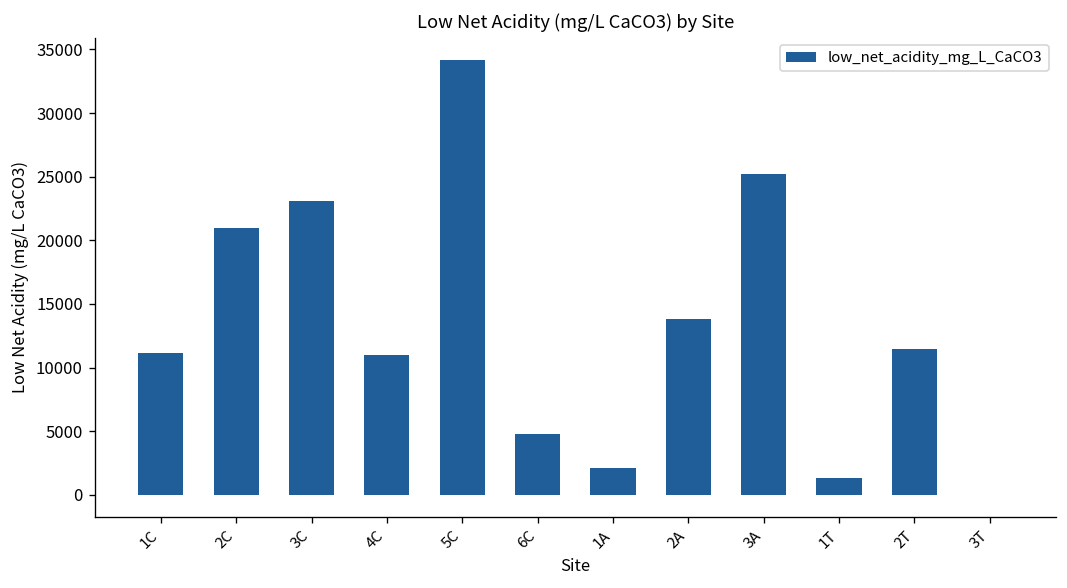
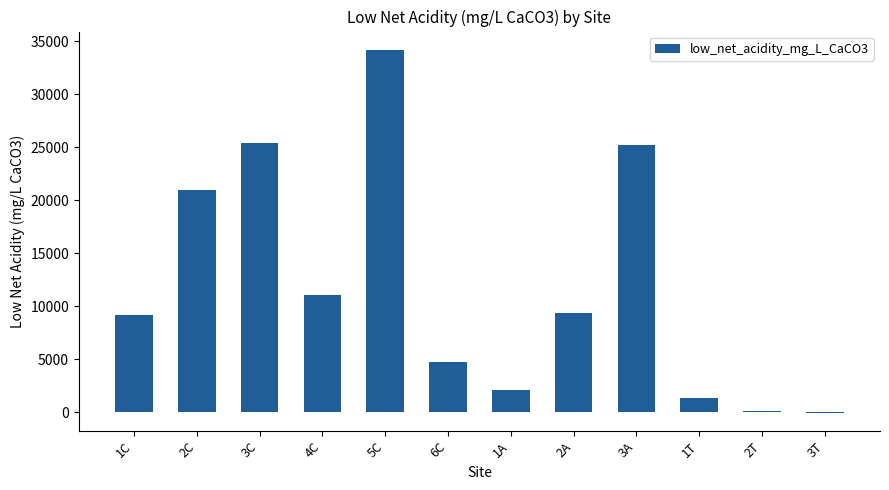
1C: 11100 -> 9200
3C: 23100 -> 25400
2A: 13800 -> 9300
2T: 11500 -> 100
